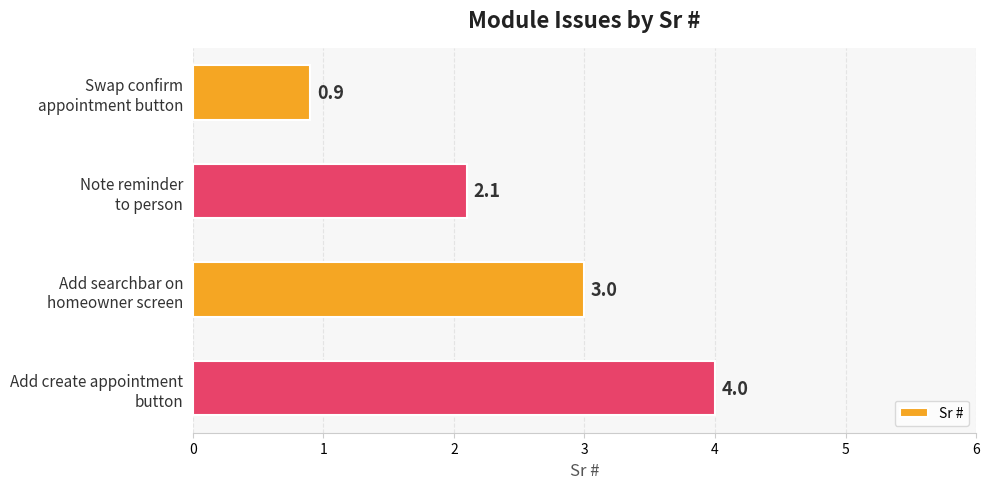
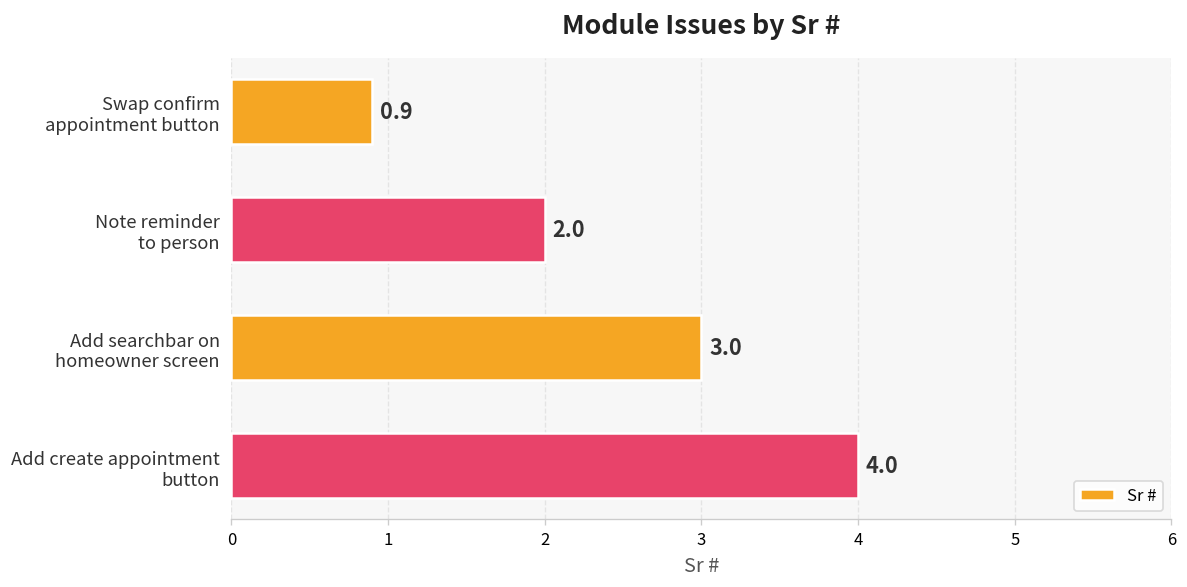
Note reminder to person: 2.1 -> 2.0
